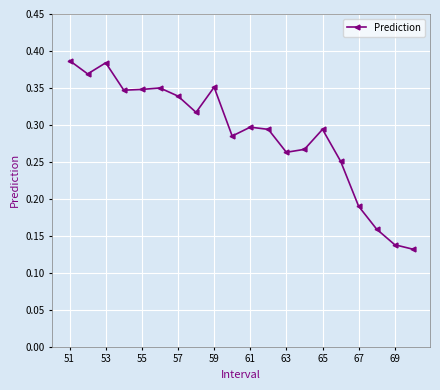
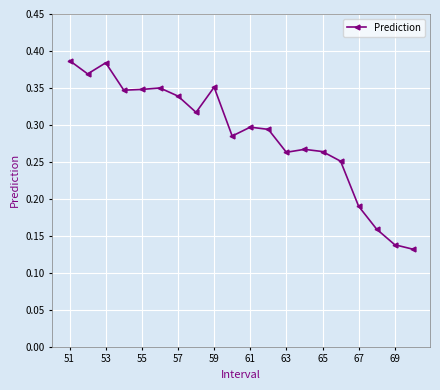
65: 0.29 -> 0.26
